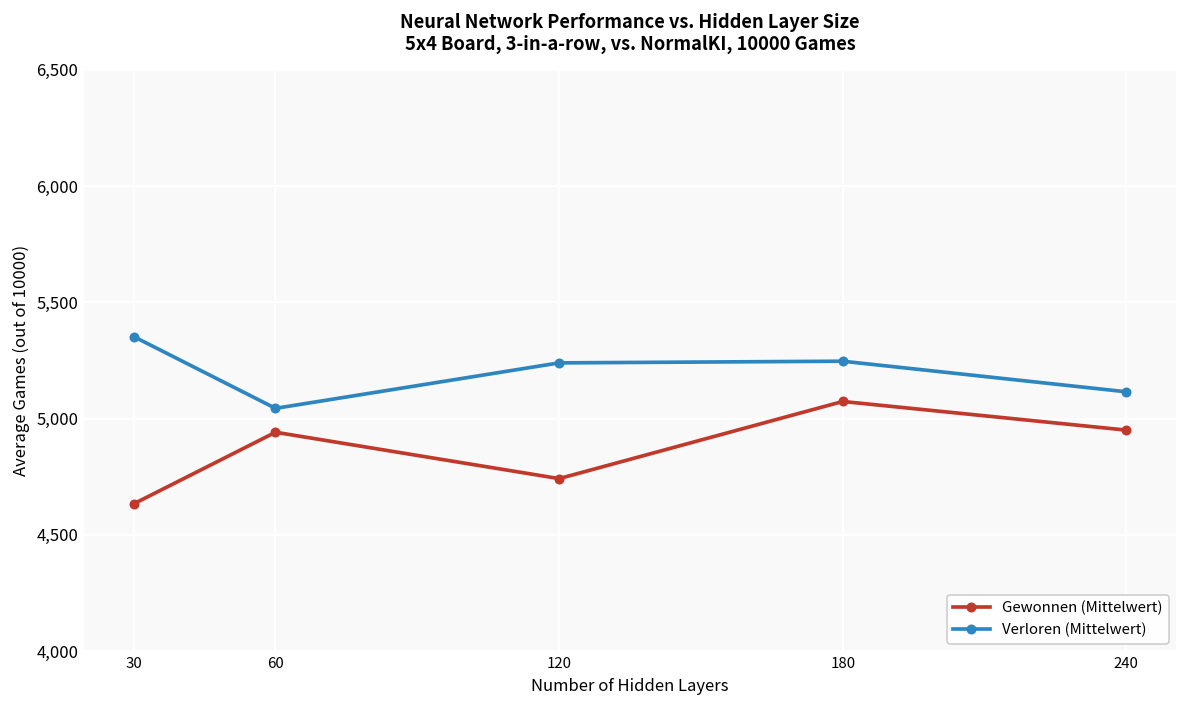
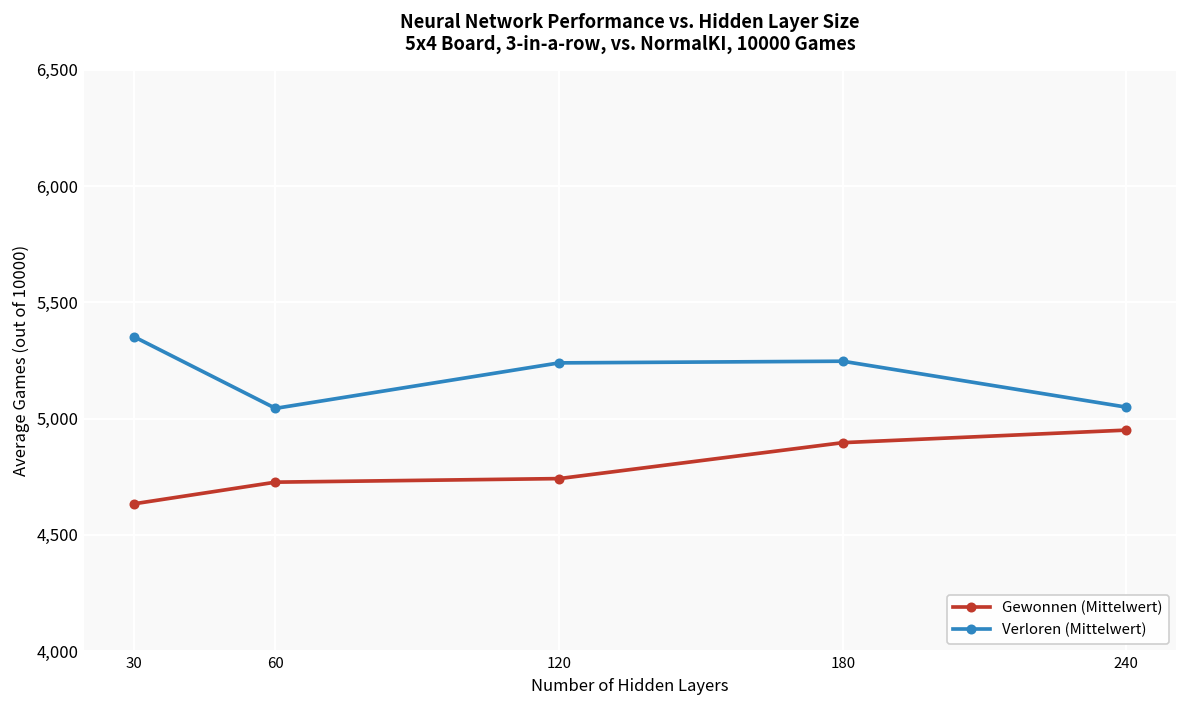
Gewonnen (Mittelwert), 60: 4,940 -> 4,730
Gewonnen (Mittelwert), 180: 5,070 -> 4,900
Verloren (Mittelwert), 240: 5,120 -> 5,050
